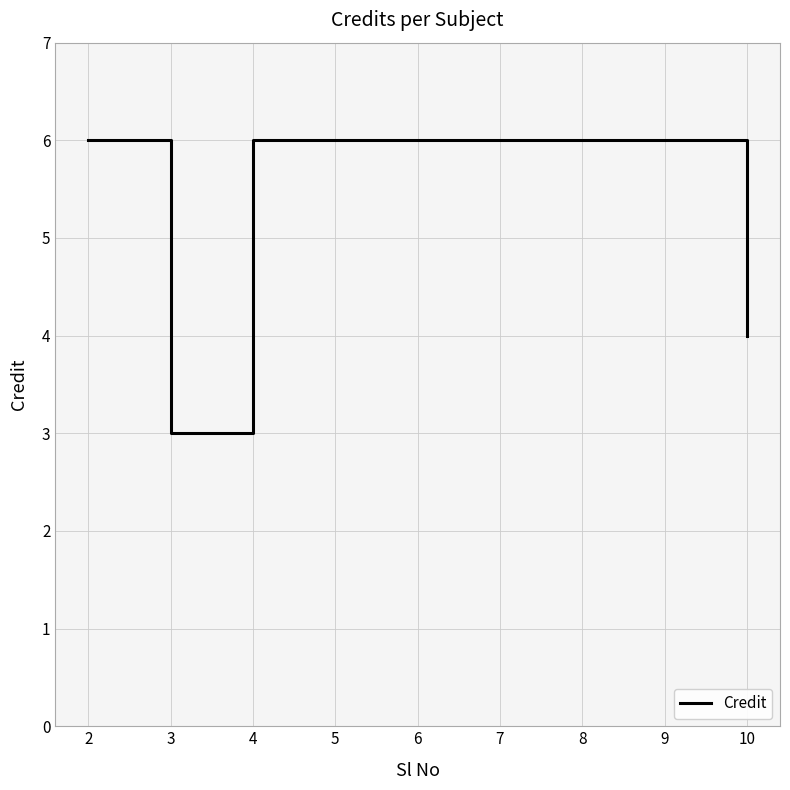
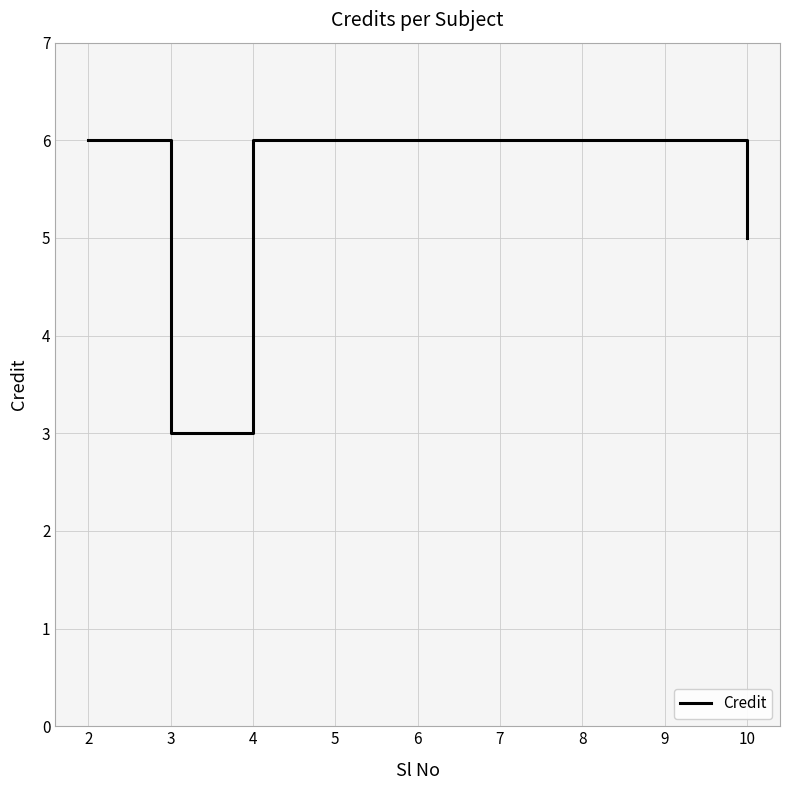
10: 4 -> 5
